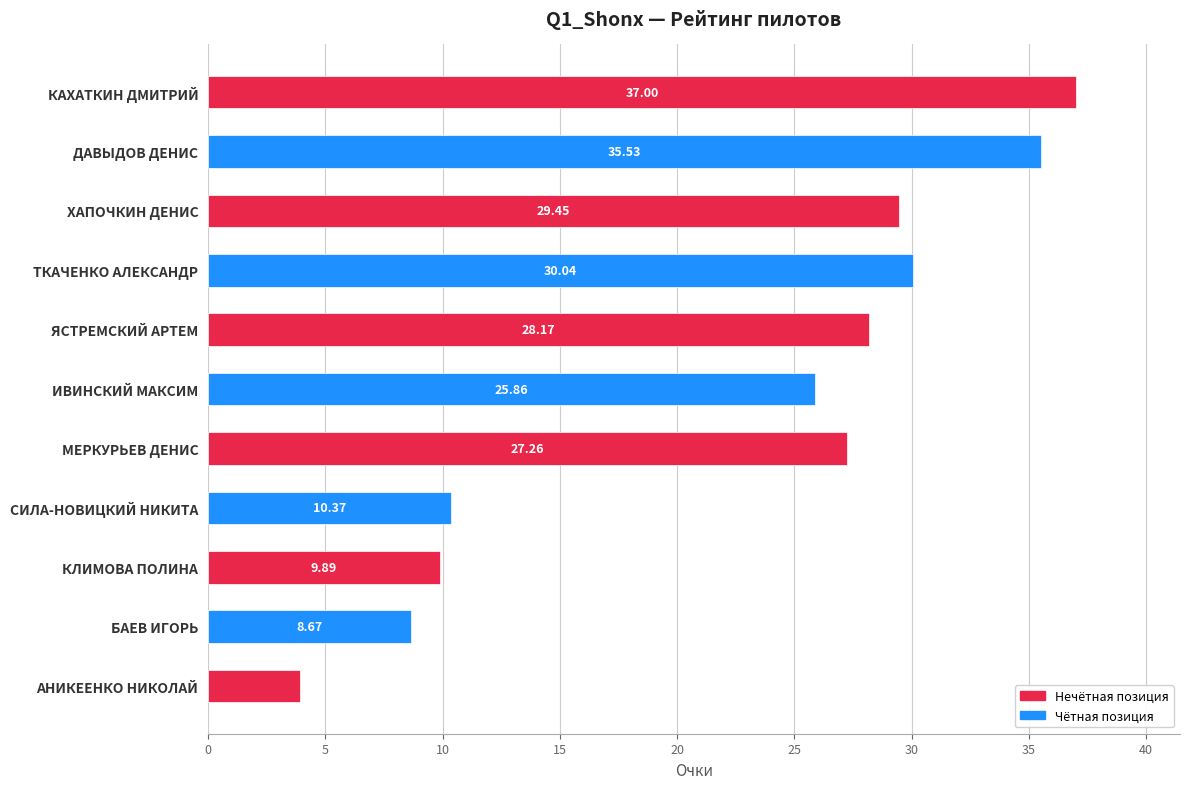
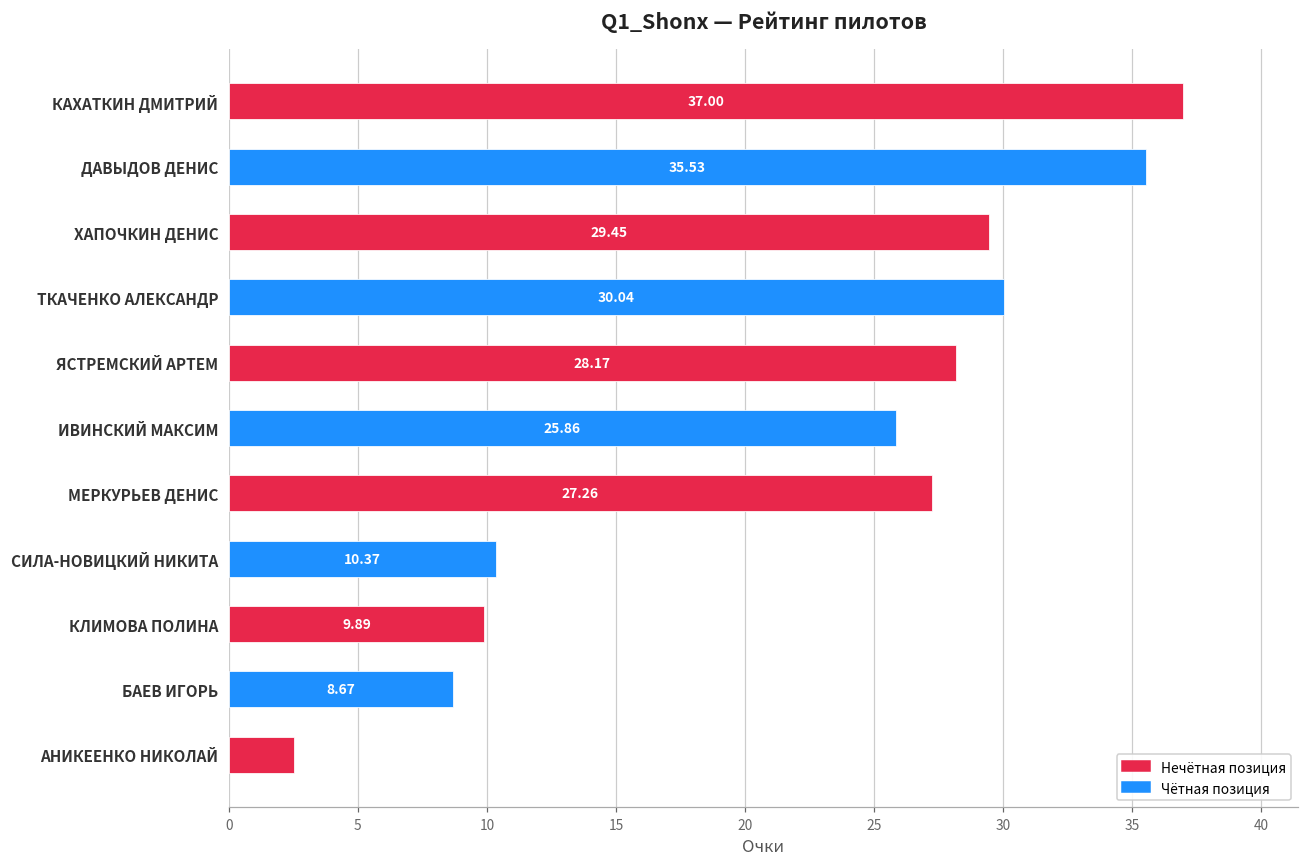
АНИКЕЕНКО НИКОЛАЙ: 3.9 -> 2.5
